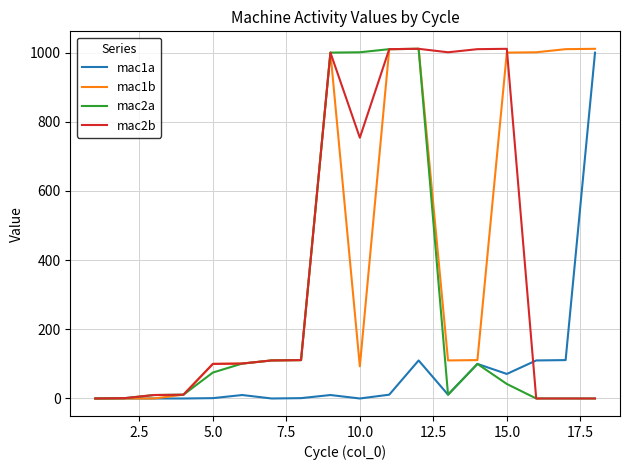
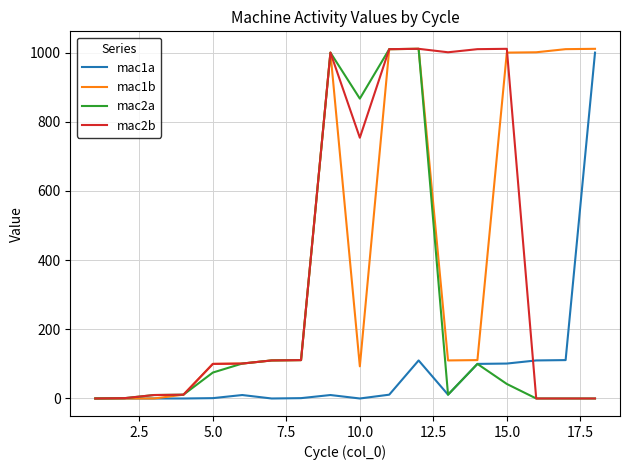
mac2a, 10.0: 1000 -> 870
mac1a, 15.0: 70 -> 100
